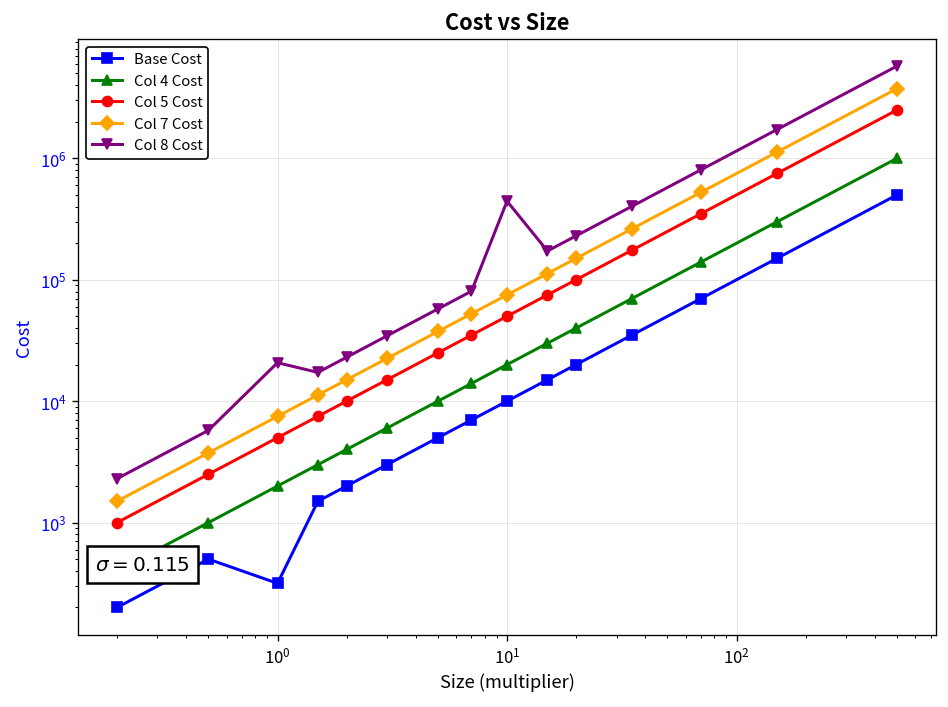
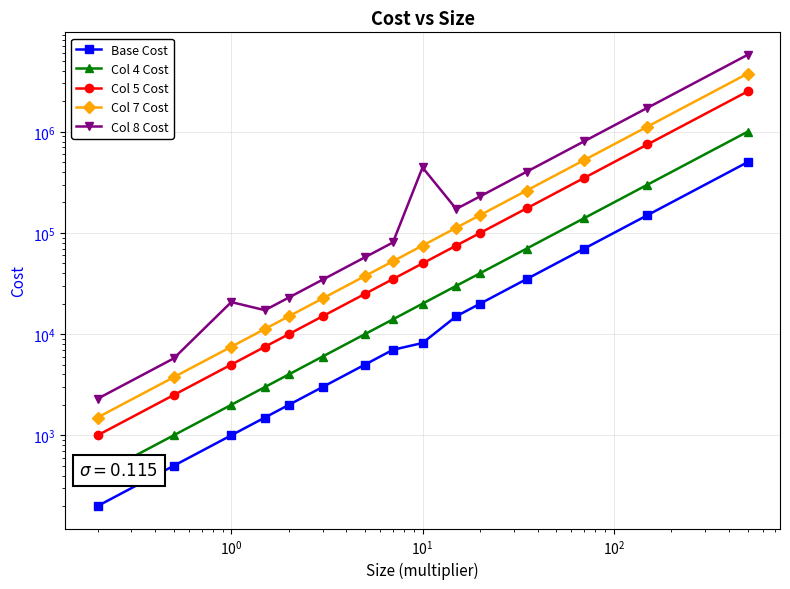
Base Cost, 10^0: 320 -> 1000
Base Cost, 10^1: 10000 -> 8000
